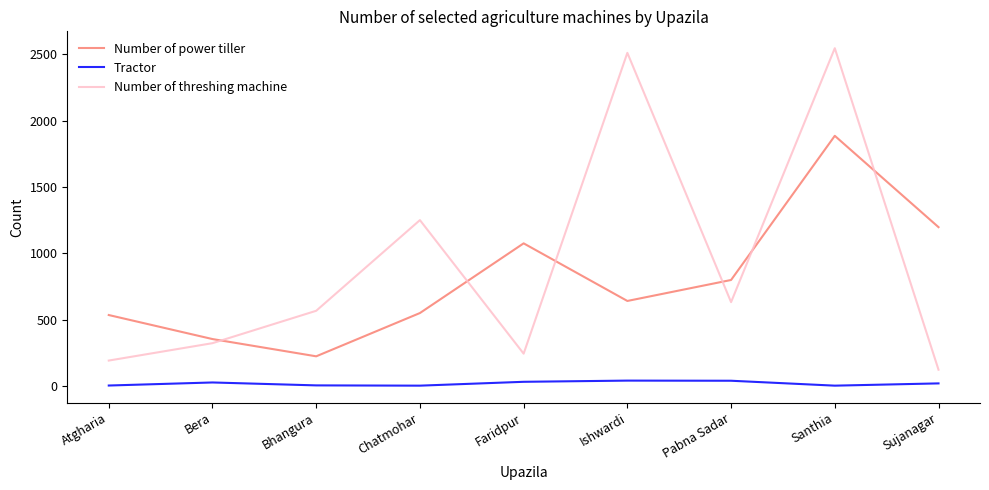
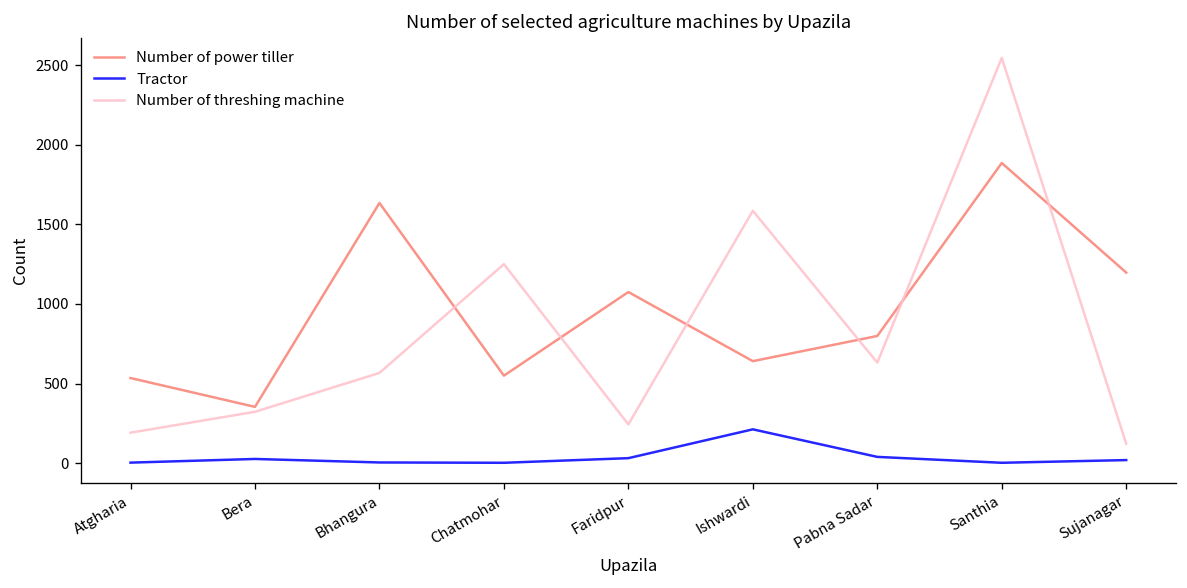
Number of power tiller, Bhangura: 220 -> 1630
Tractor, Ishwardi: 40 -> 210
Number of threshing machine, Ishwardi: 2510 -> 1590
